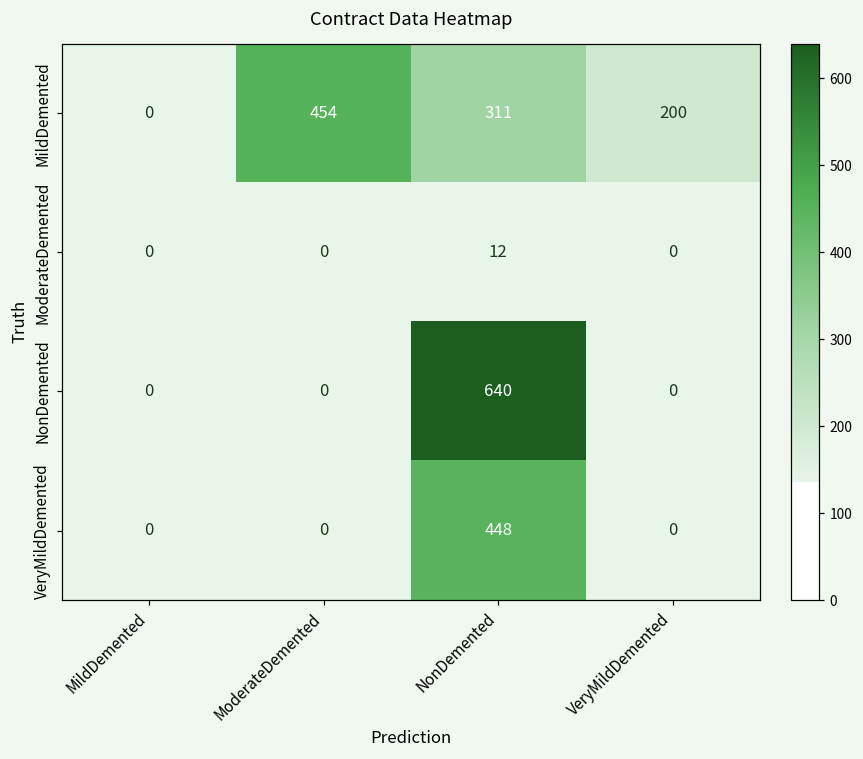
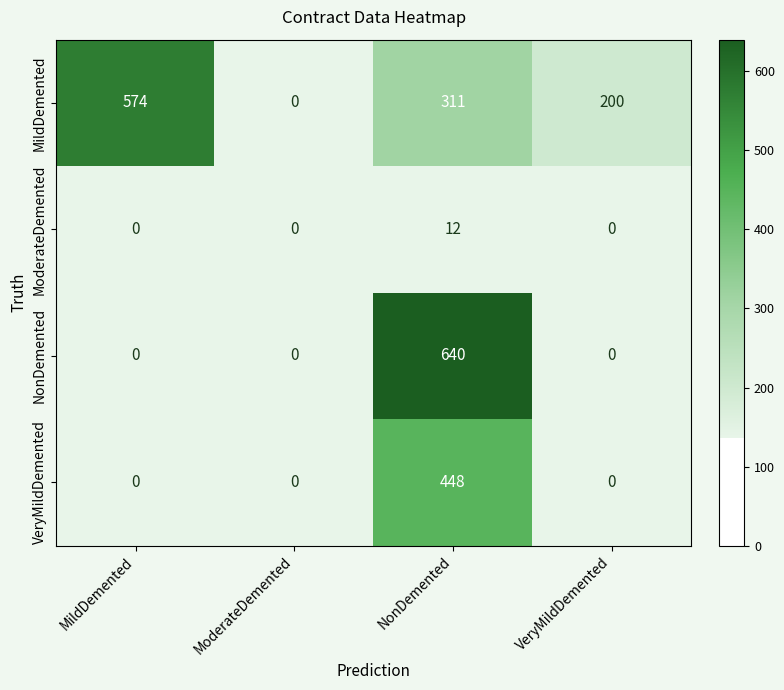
MildDemented, MildDemented: 0 -> 574
MildDemented, ModerateDemented: 454 -> 0
